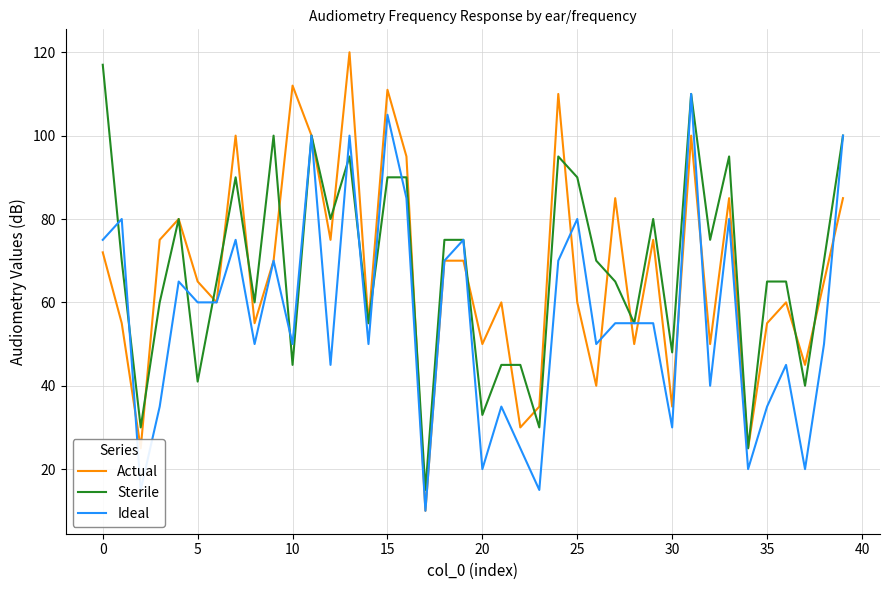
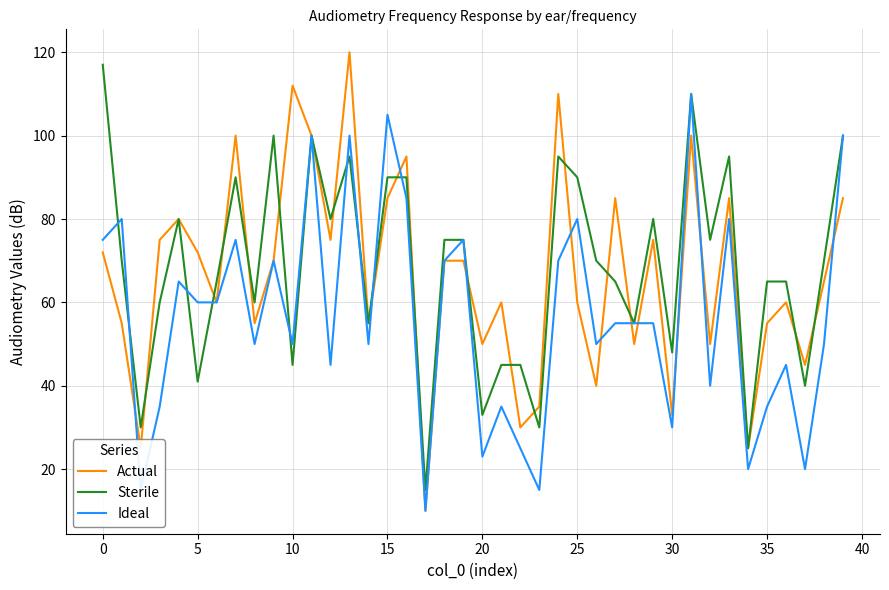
Actual, 5: 65 -> 72
Actual, 15: 111 -> 85
Ideal, 20: 20 -> 23
Actual, 30: 35 -> 33
